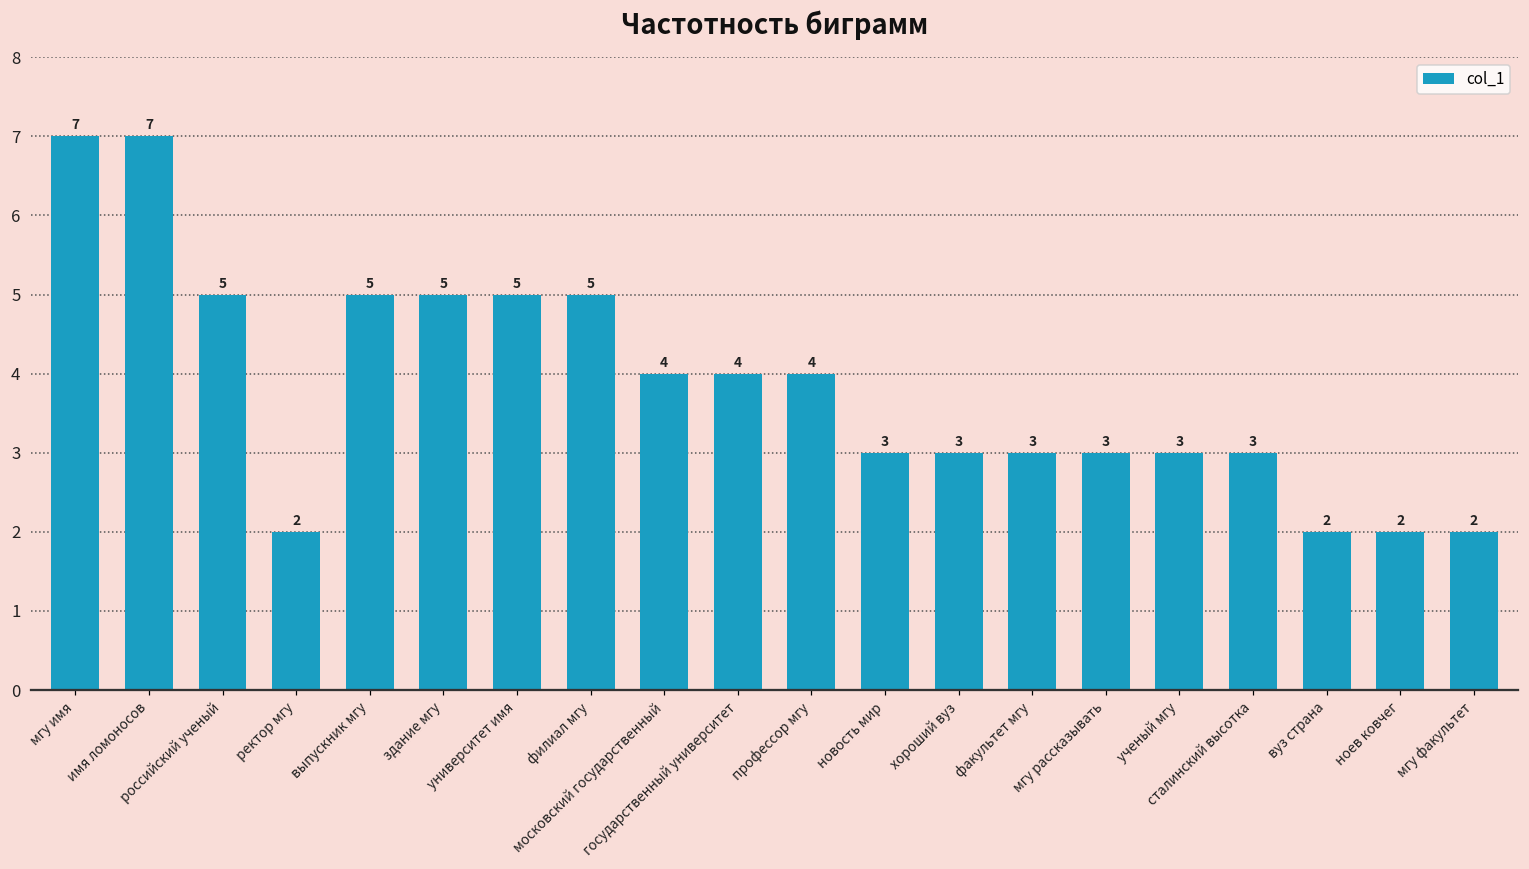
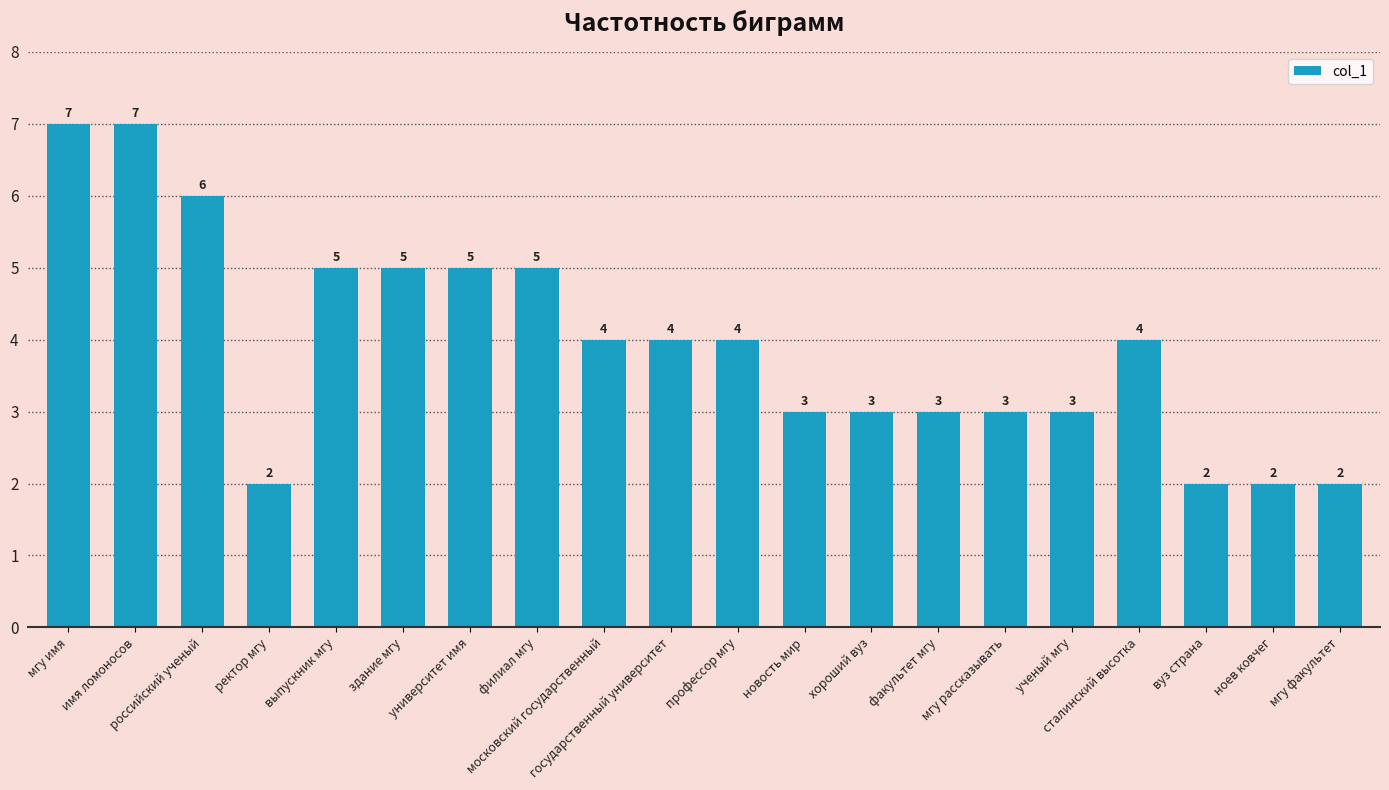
российский ученый: 5 -> 6
сталинский высотка: 3 -> 4
